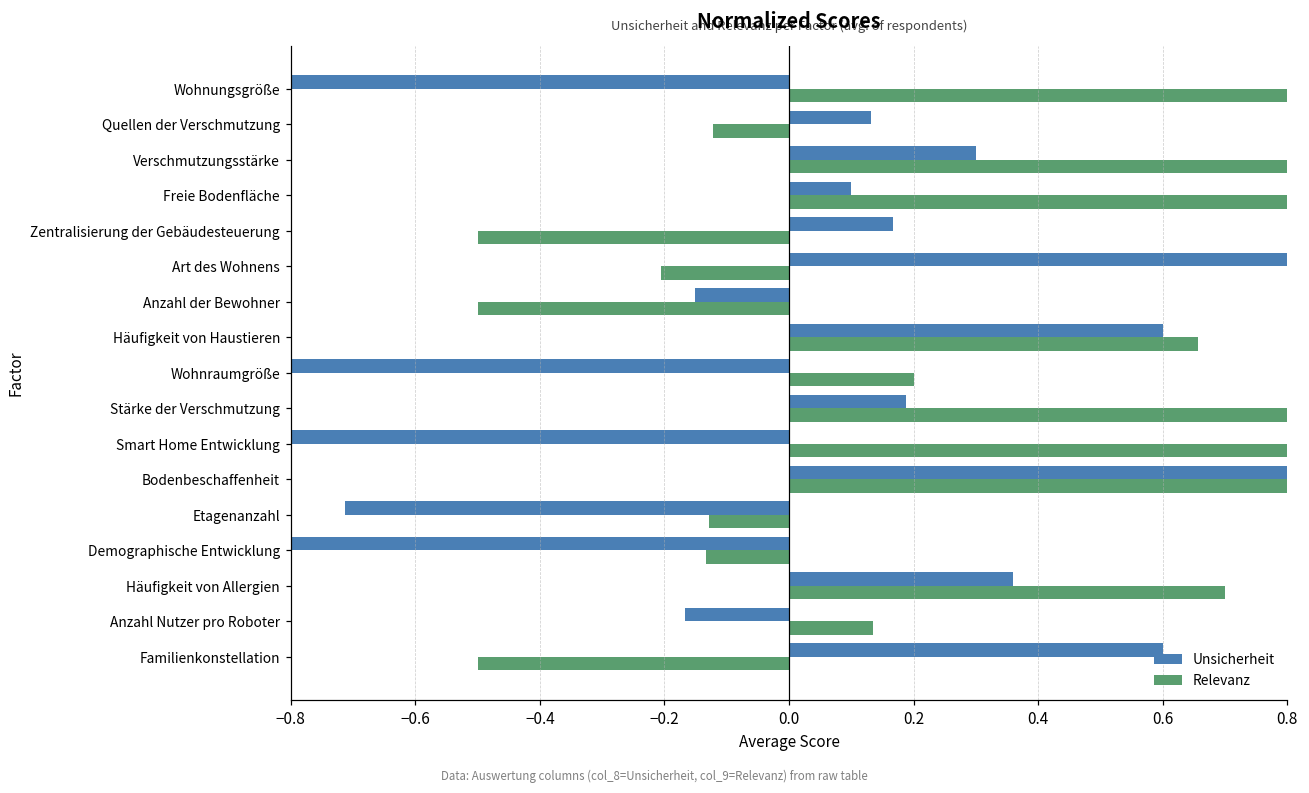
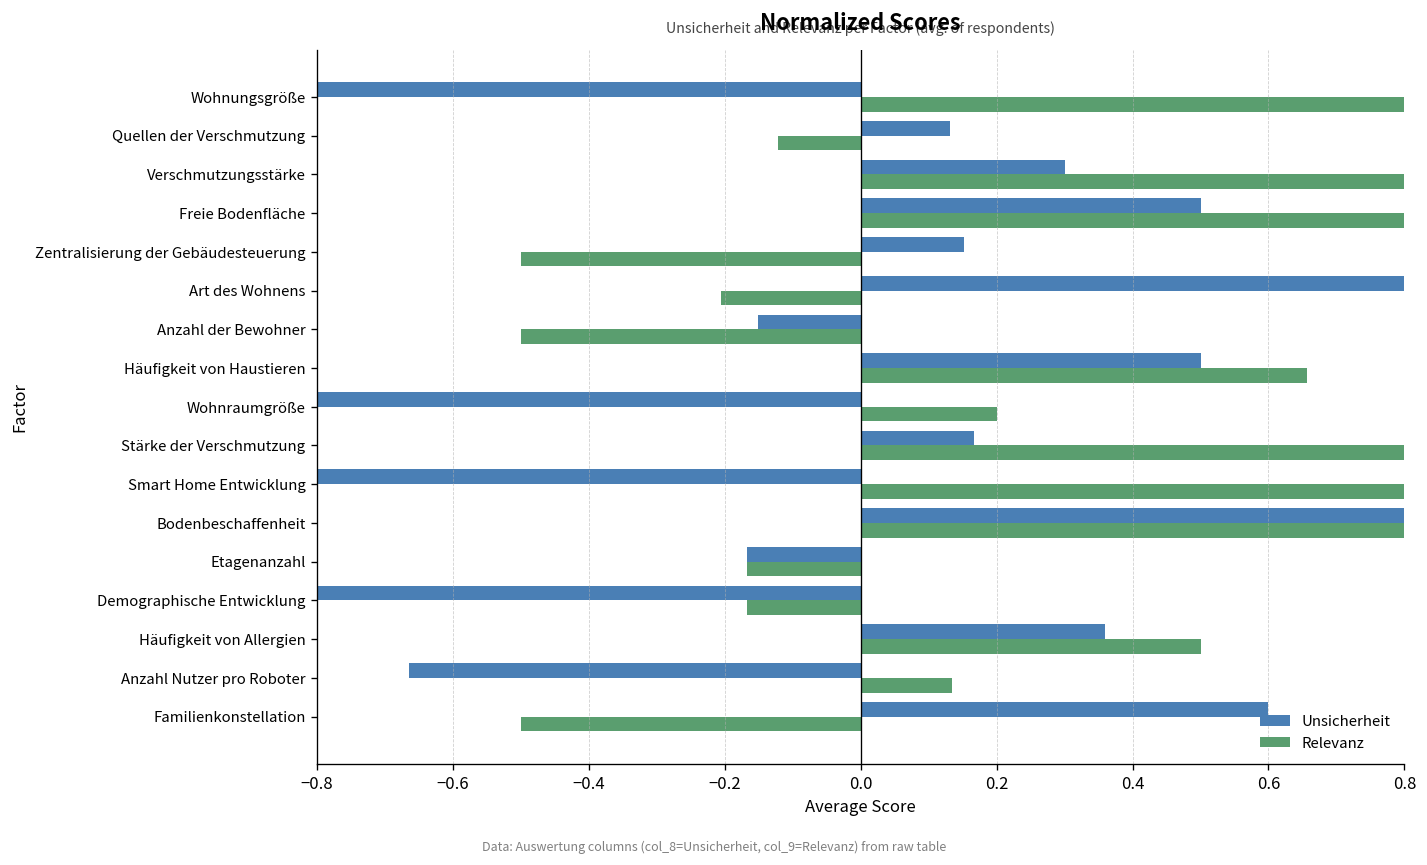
Unsicherheit, Freie Bodenfläche: 0.10 -> 0.50
Unsicherheit, Zentralisierung der Gebäudesteuerung: 0.17 -> 0.15
Unsicherheit, Häufigkeit von Haustieren: 0.60 -> 0.50
Unsicherheit, Stärke der Verschmutzung: 0.19 -> 0.17
Unsicherheit, Etagenanzahl: -0.71 -> -0.17
Relevanz, Etagenanzahl: -0.13 -> -0.17
Relevanz, Demographische Entwicklung: -0.13 -> -0.17
Relevanz, Häufigkeit von Allergien: 0.70 -> 0.50
Unsicherheit, Anzahl Nutzer pro Roboter: -0.17 -> -0.67
